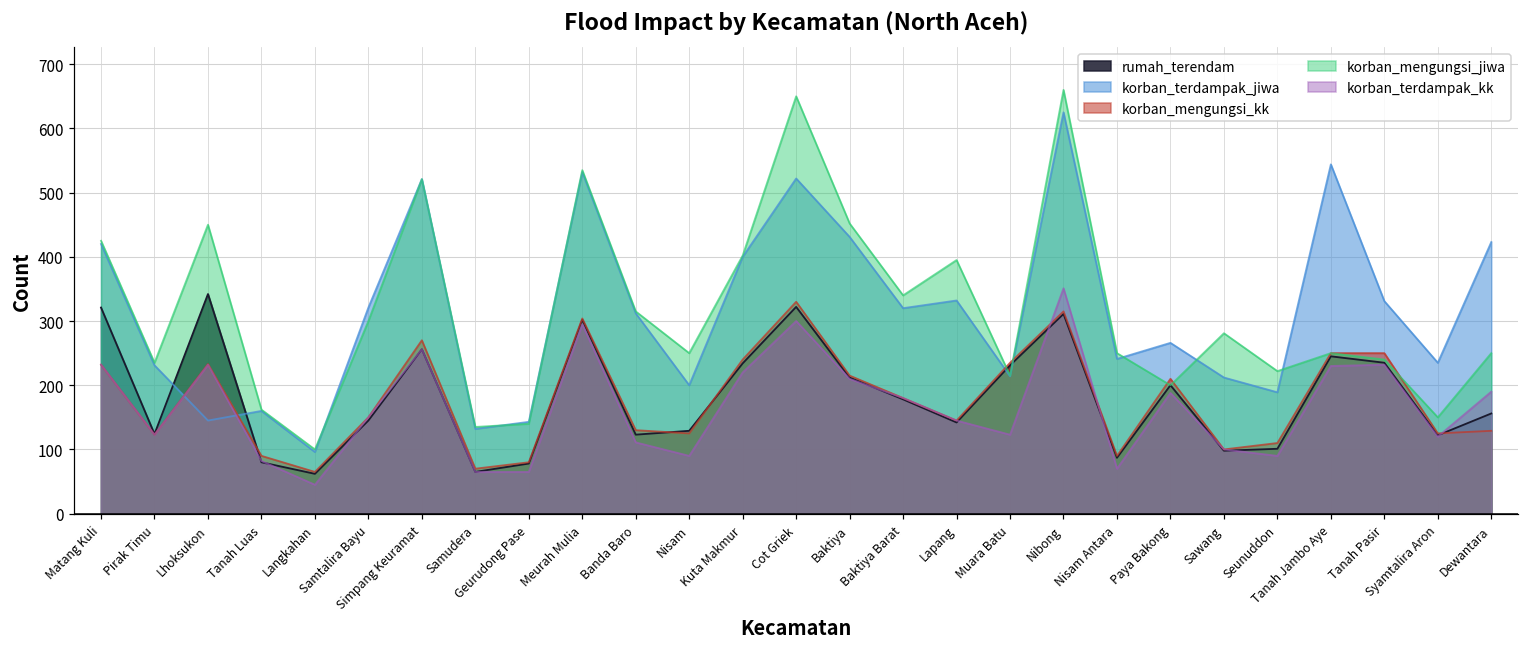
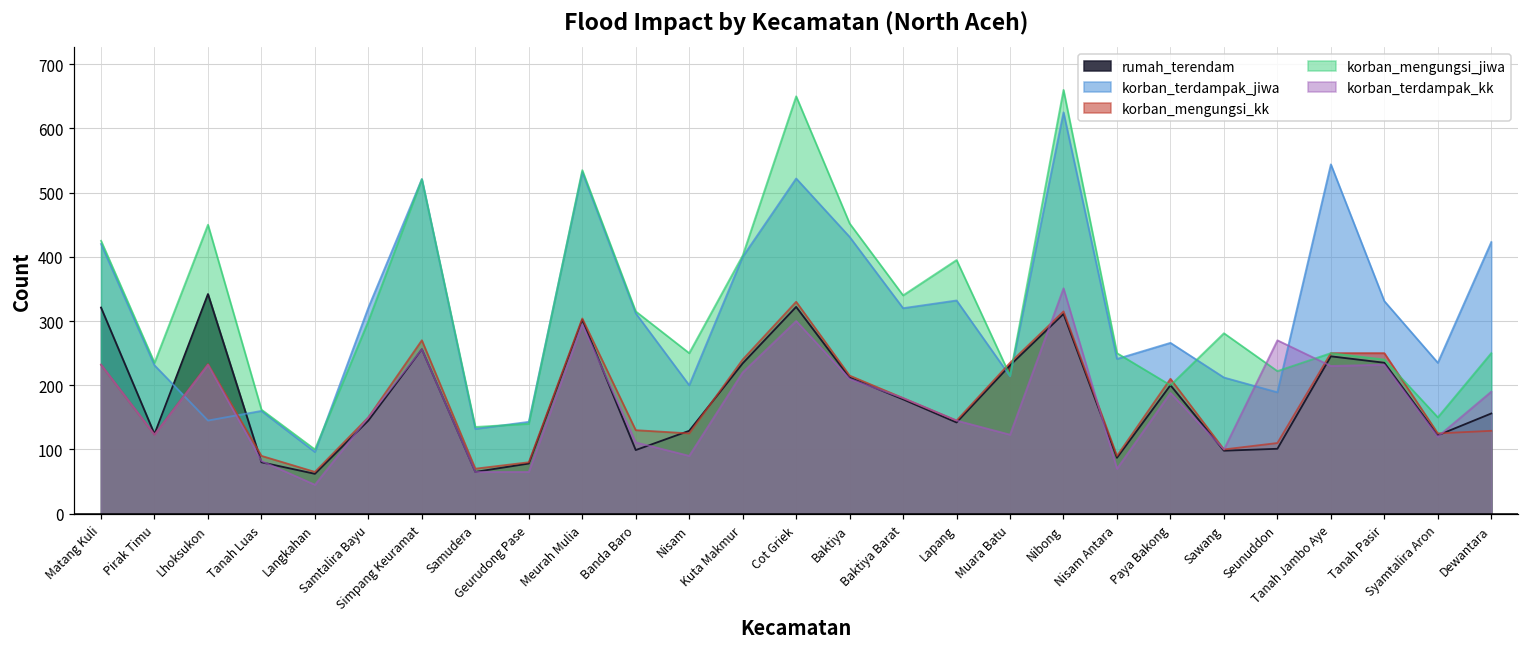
rumah_terendam, Banda Baro: 120 -> 100
korban_terdampak_kk, Seunuddon: 90 -> 270
